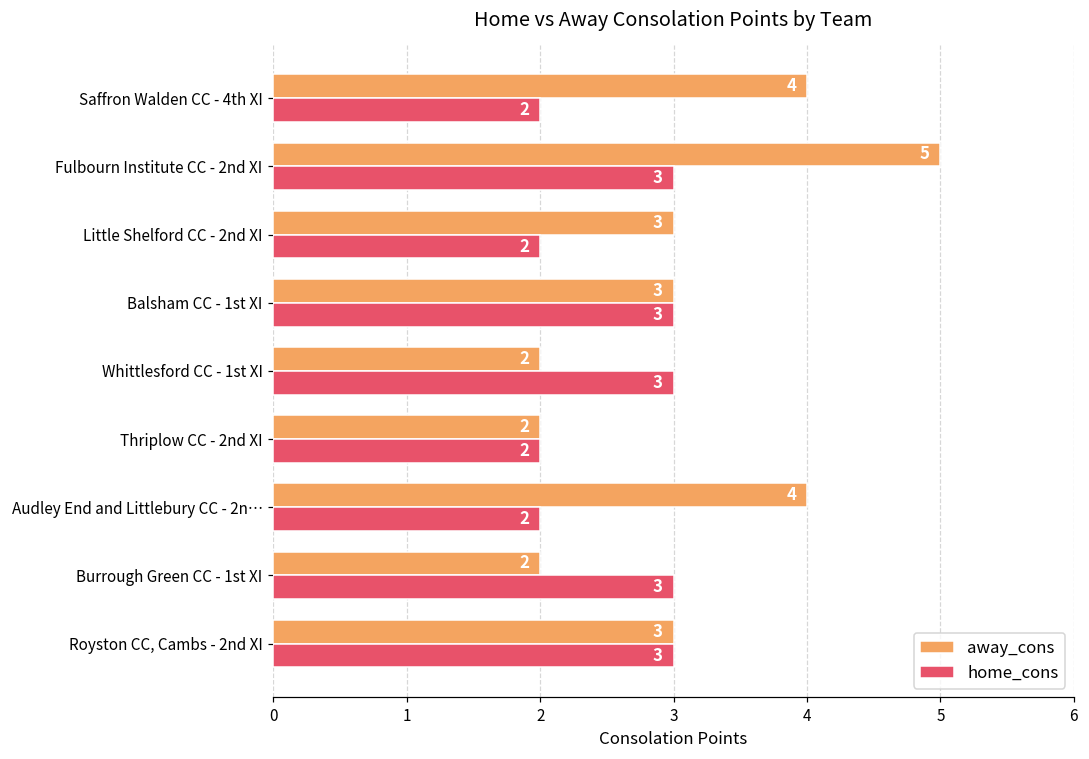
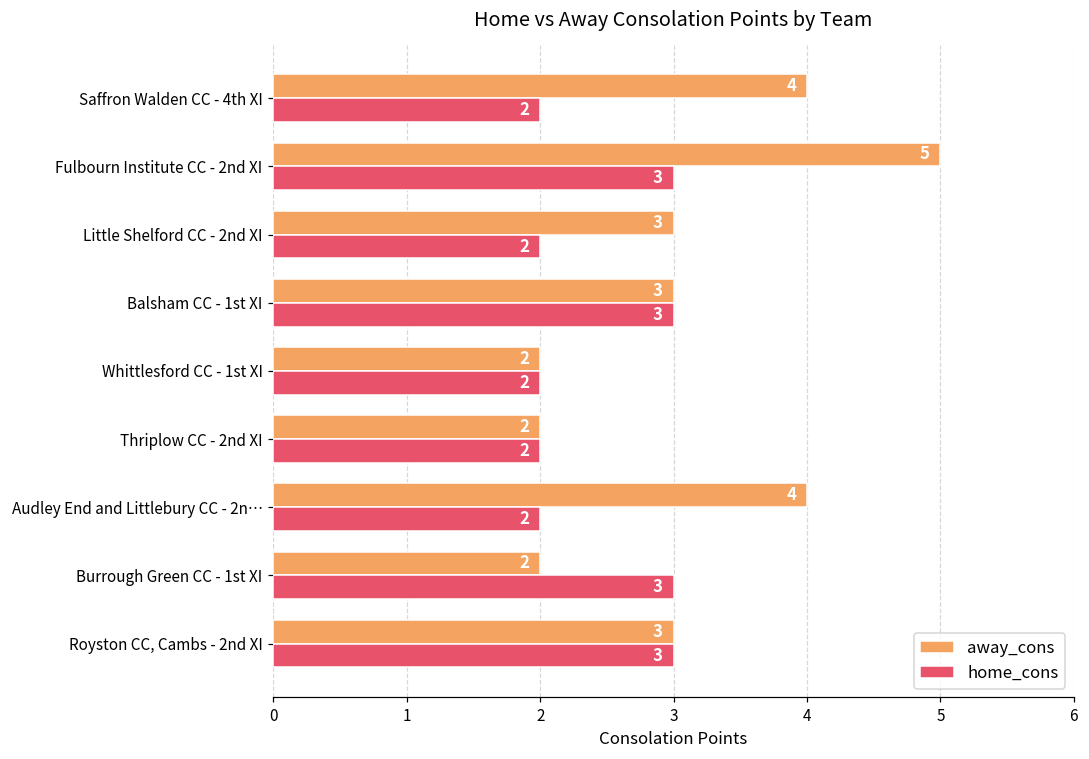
home_cons, Whittlesford CC - 1st XI: 3 -> 2
